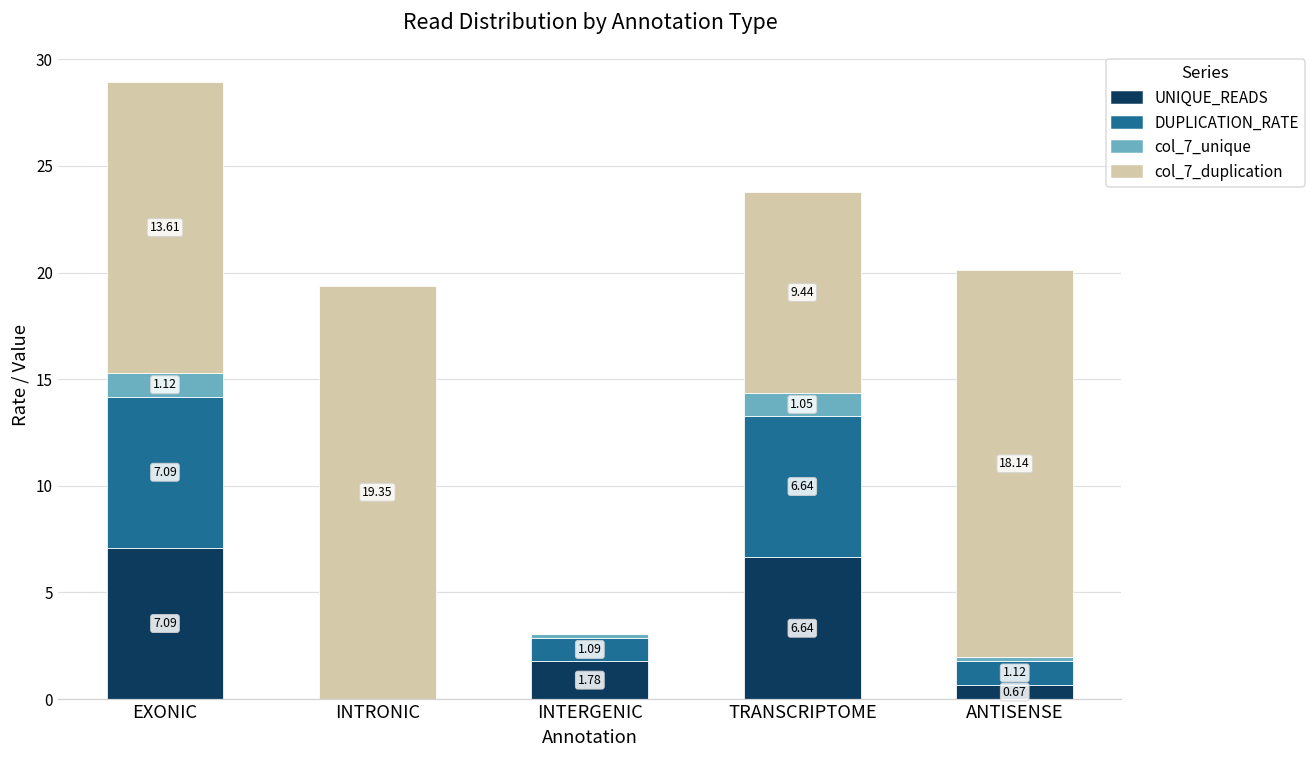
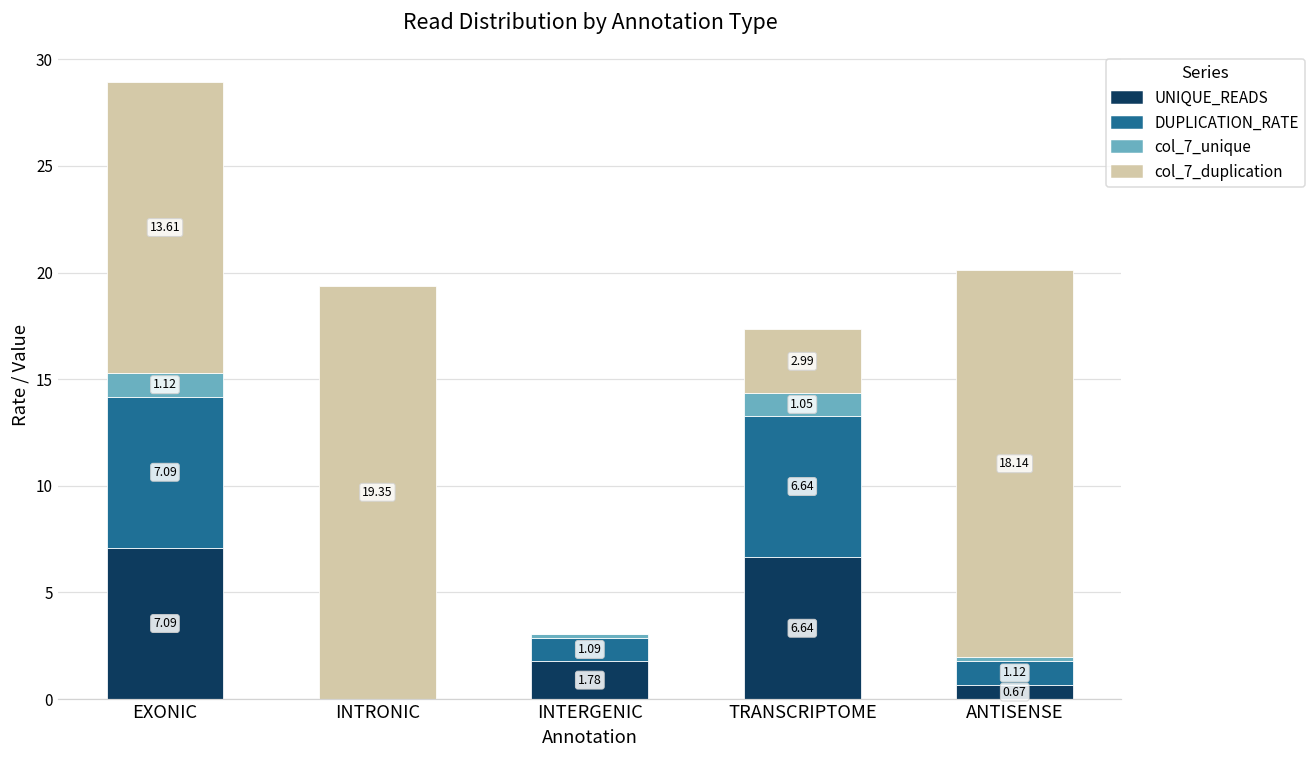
col_7_duplication, TRANSCRIPTOME: 9.44 -> 2.99
